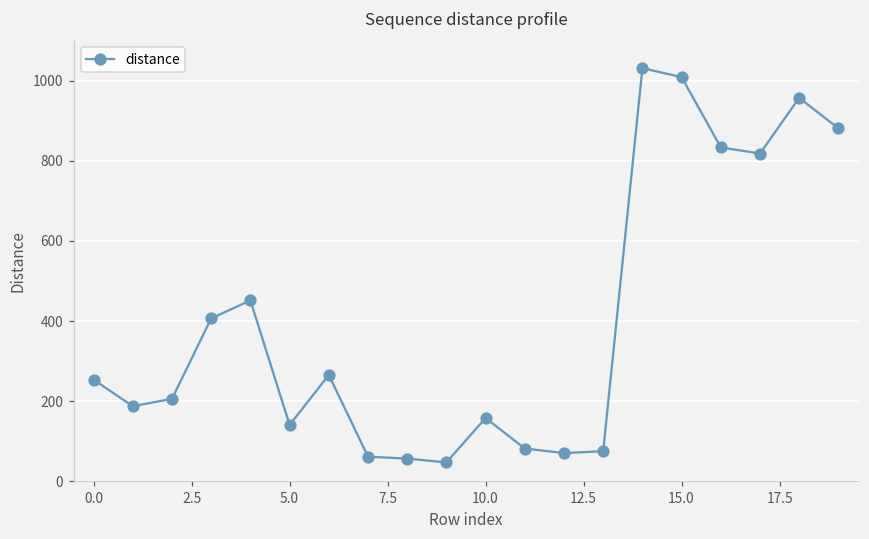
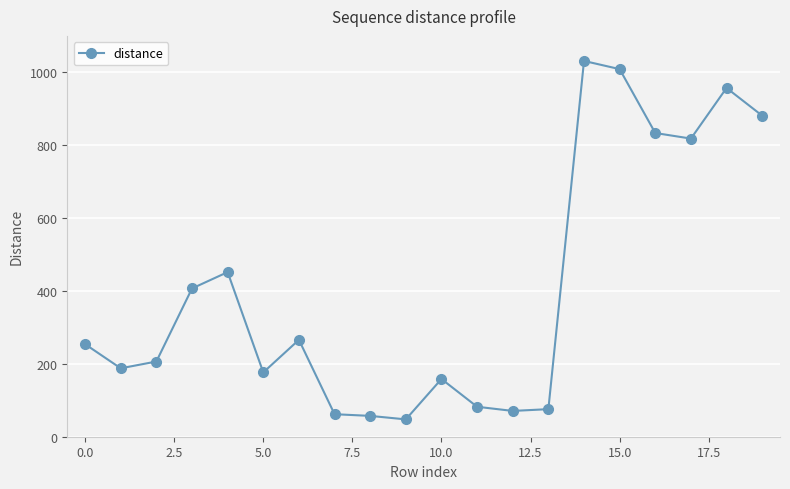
5.0: 140 -> 180
